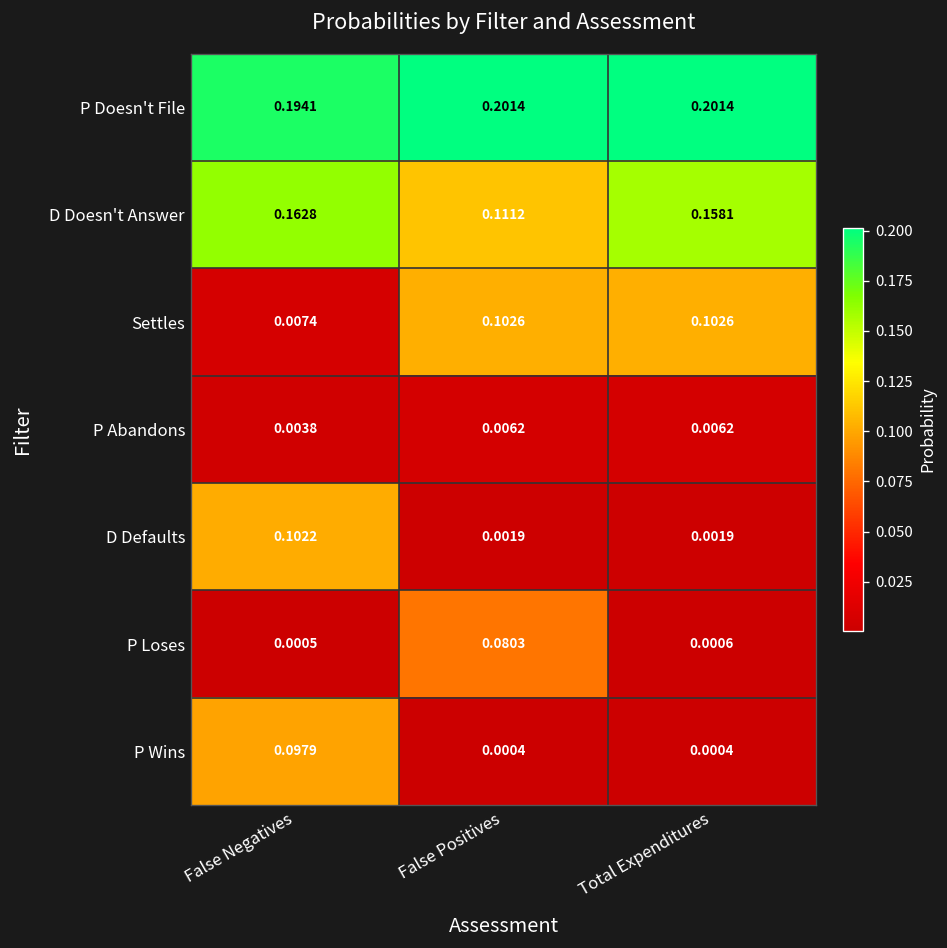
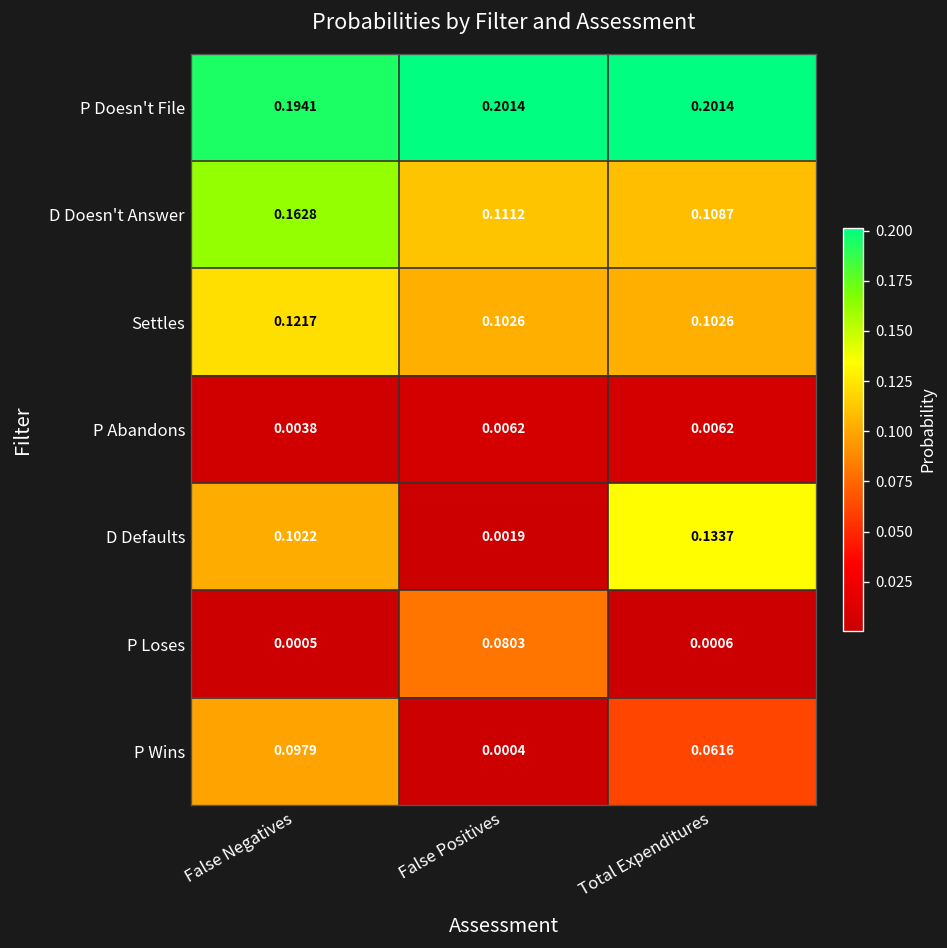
D Doesn't Answer, Total Expenditures: 0.1581 -> 0.1087
Settles, False Negatives: 0.0074 -> 0.1217
D Defaults, Total Expenditures: 0.0019 -> 0.1337
P Wins, Total Expenditures: 0.0004 -> 0.0616
